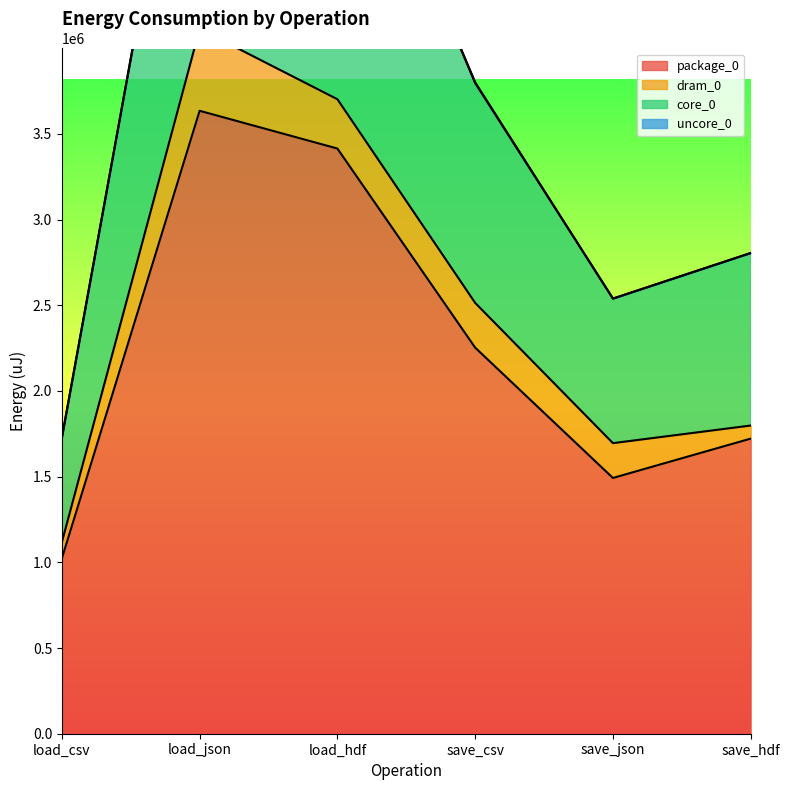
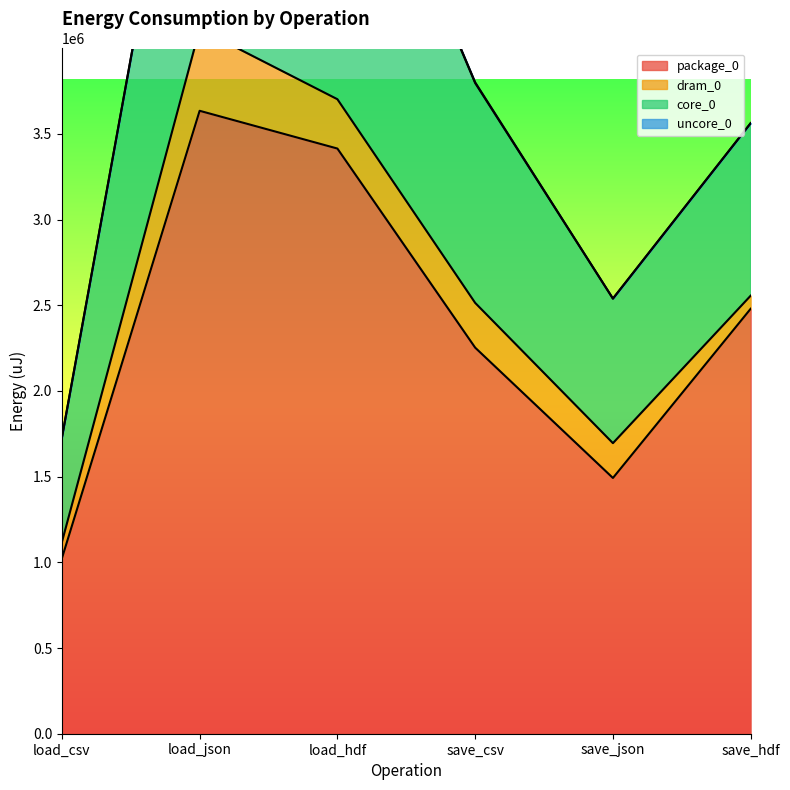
package_0, save_hdf: 1720000 -> 2480000
